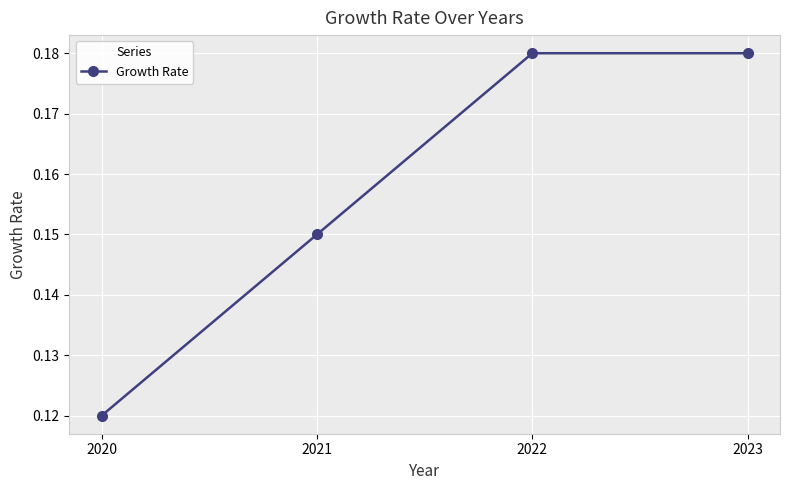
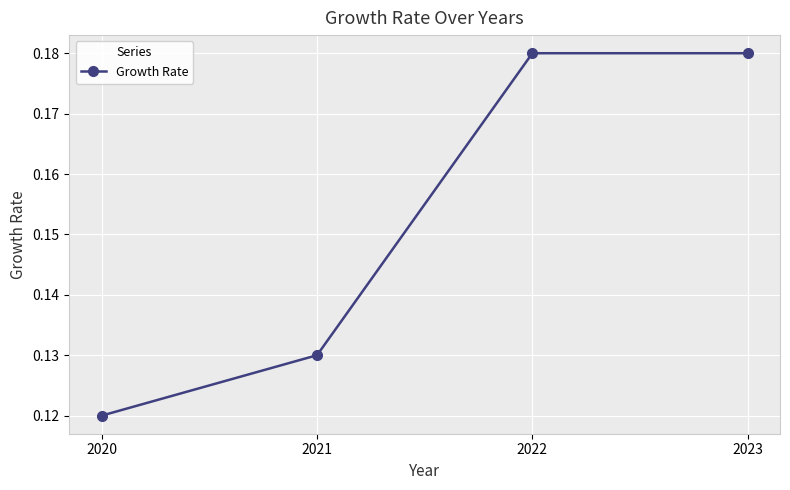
2021: 0.15 -> 0.13
